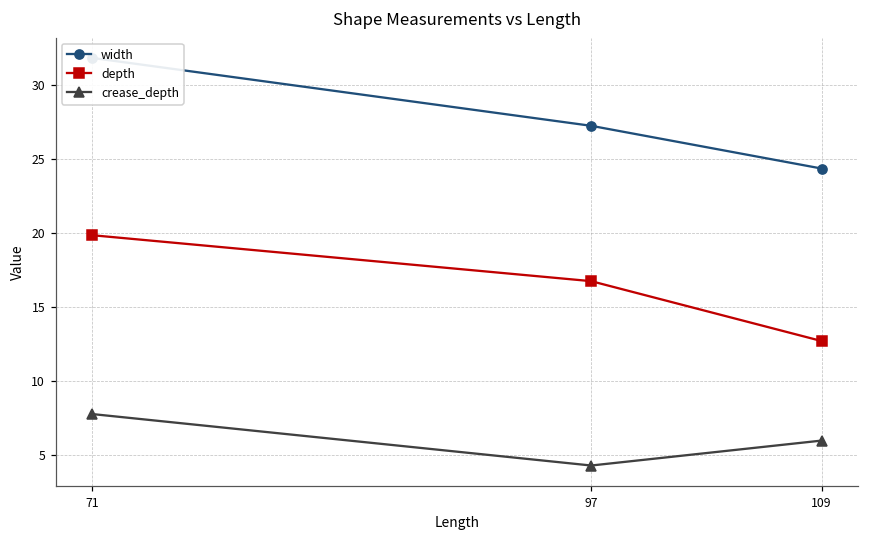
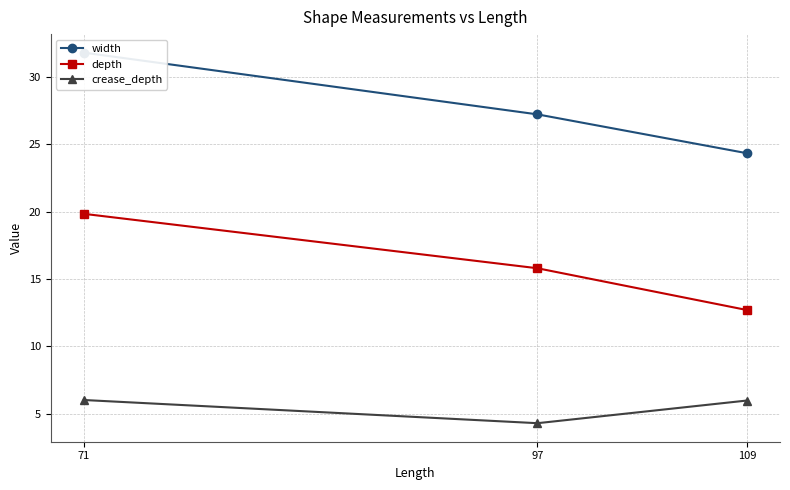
crease_depth, 71: 7.8 -> 6.0
depth, 97: 16.7 -> 15.8
